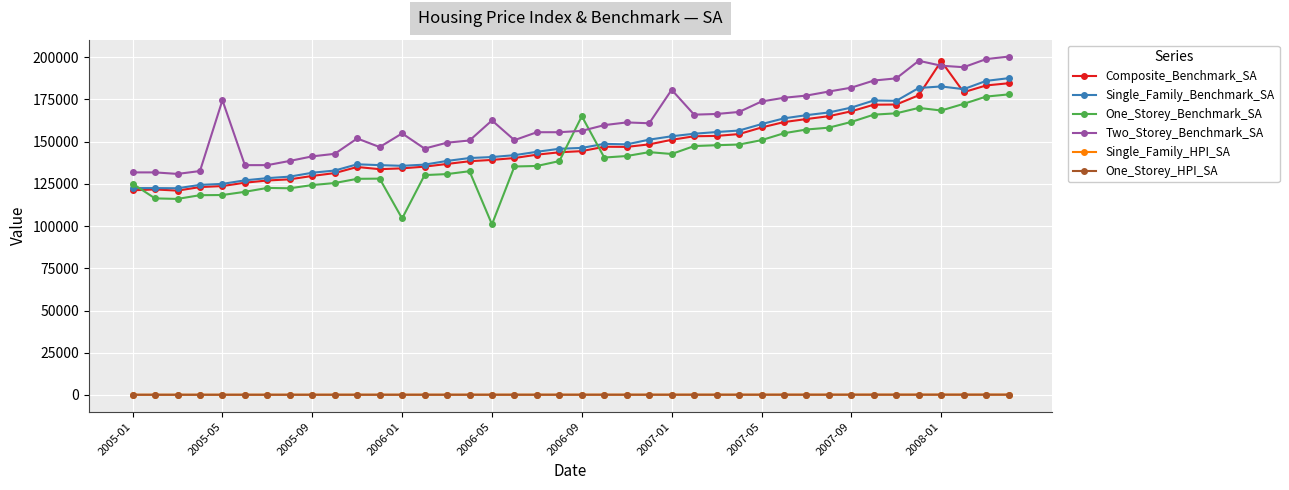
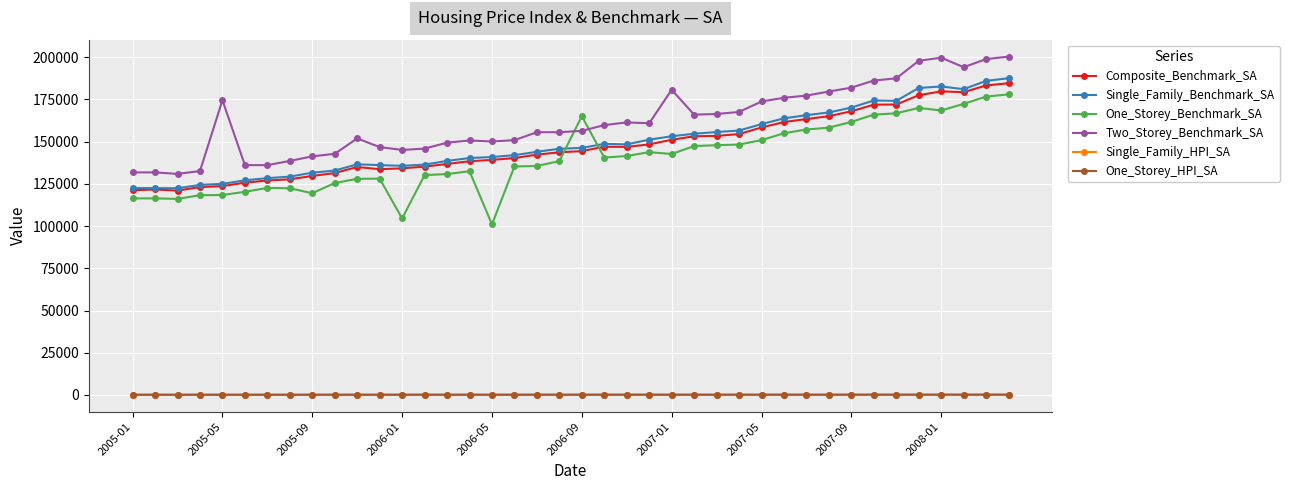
One_Storey_Benchmark_SA, 2005-01: 125000 -> 116000
One_Storey_Benchmark_SA, 2005-09: 124000 -> 119000
Two_Storey_Benchmark_SA, 2006-01: 155000 -> 145000
Two_Storey_Benchmark_SA, 2006-05: 163000 -> 150000
Composite_Benchmark_SA, 2008-01: 198000 -> 180000
Two_Storey_Benchmark_SA, 2008-01: 195000 -> 200000
